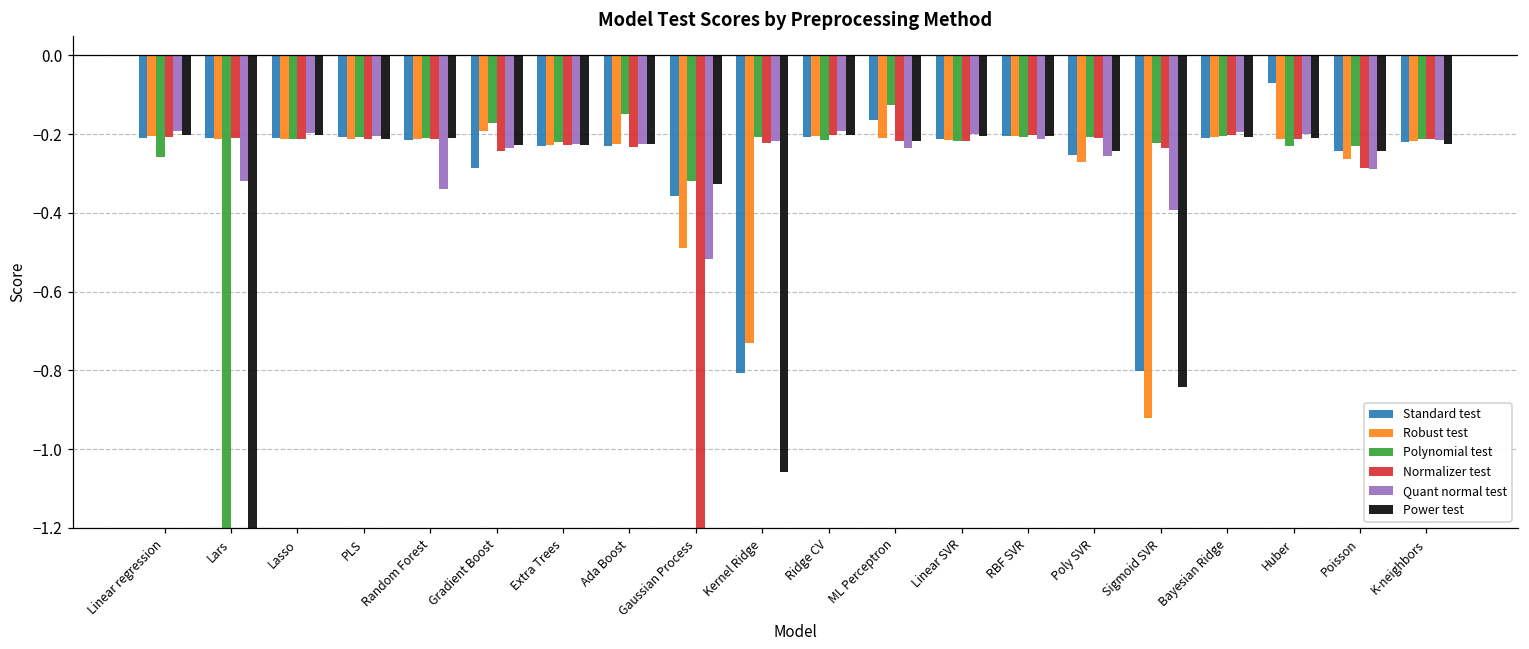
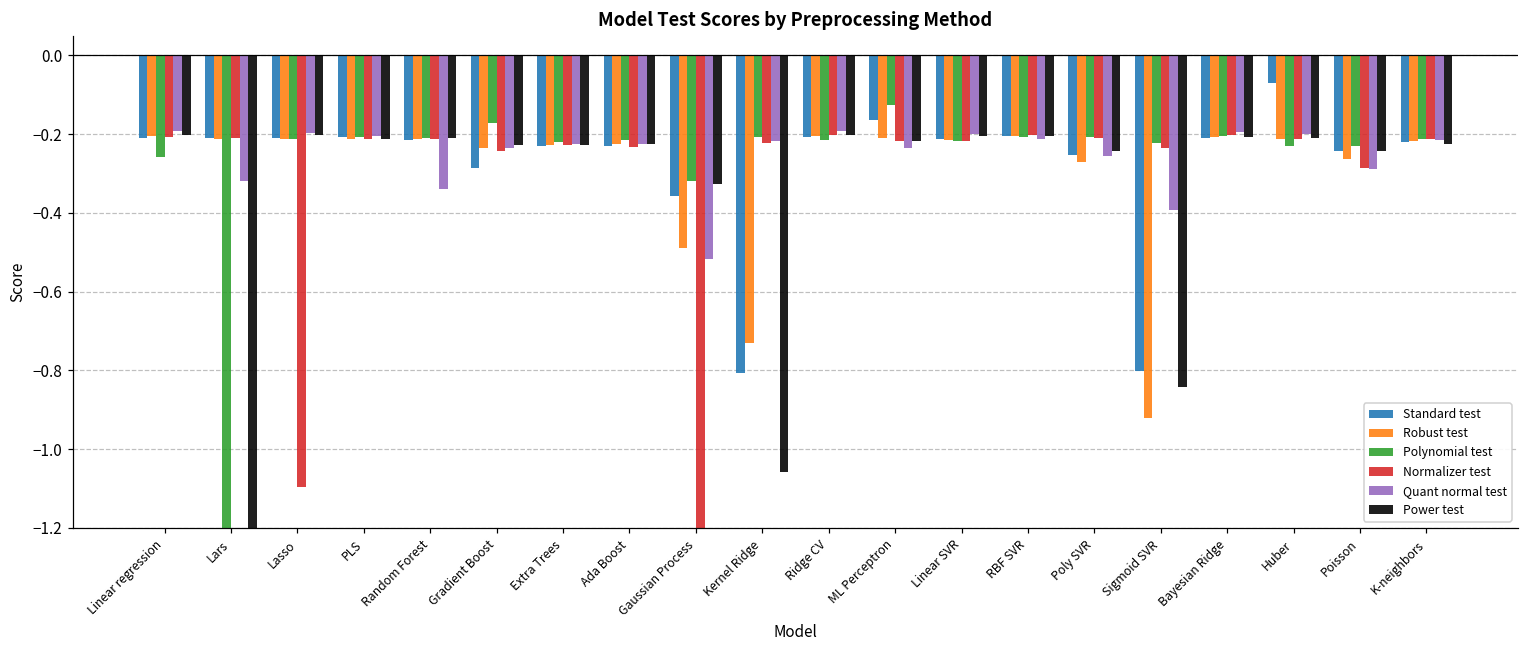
Normalizer test, Lasso: -0.21 -> -1.10
Robust test, Gradient Boost: -0.19 -> -0.23
Polynomial test, Ada Boost: -0.15 -> -0.22
